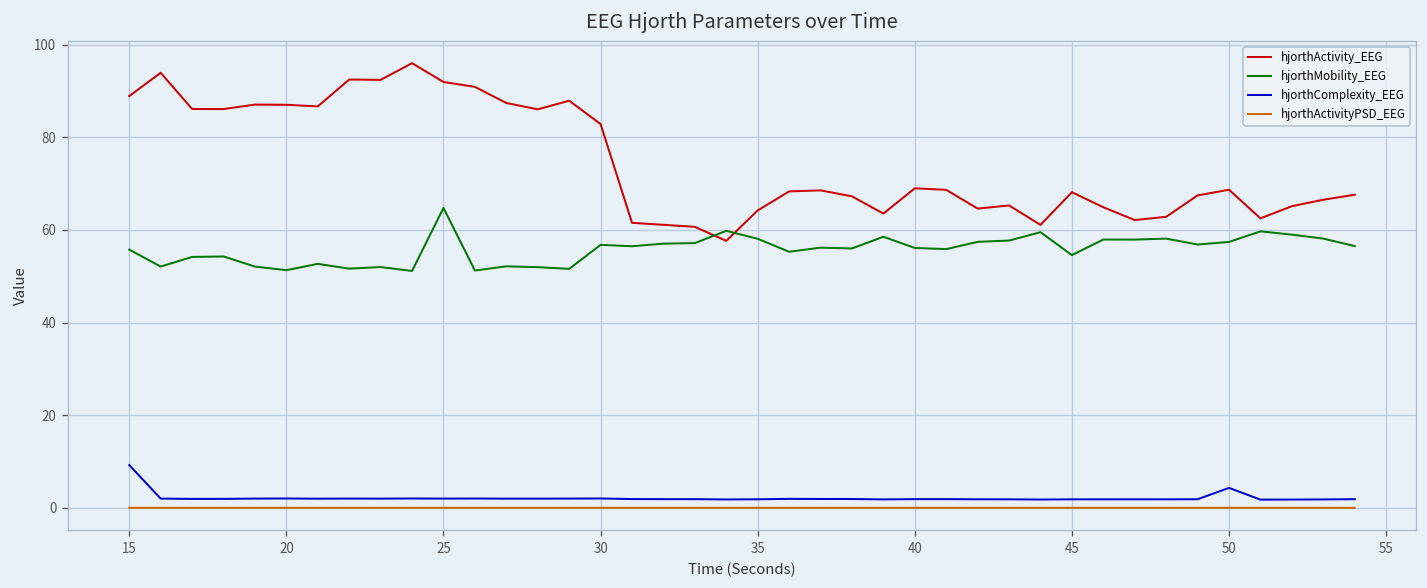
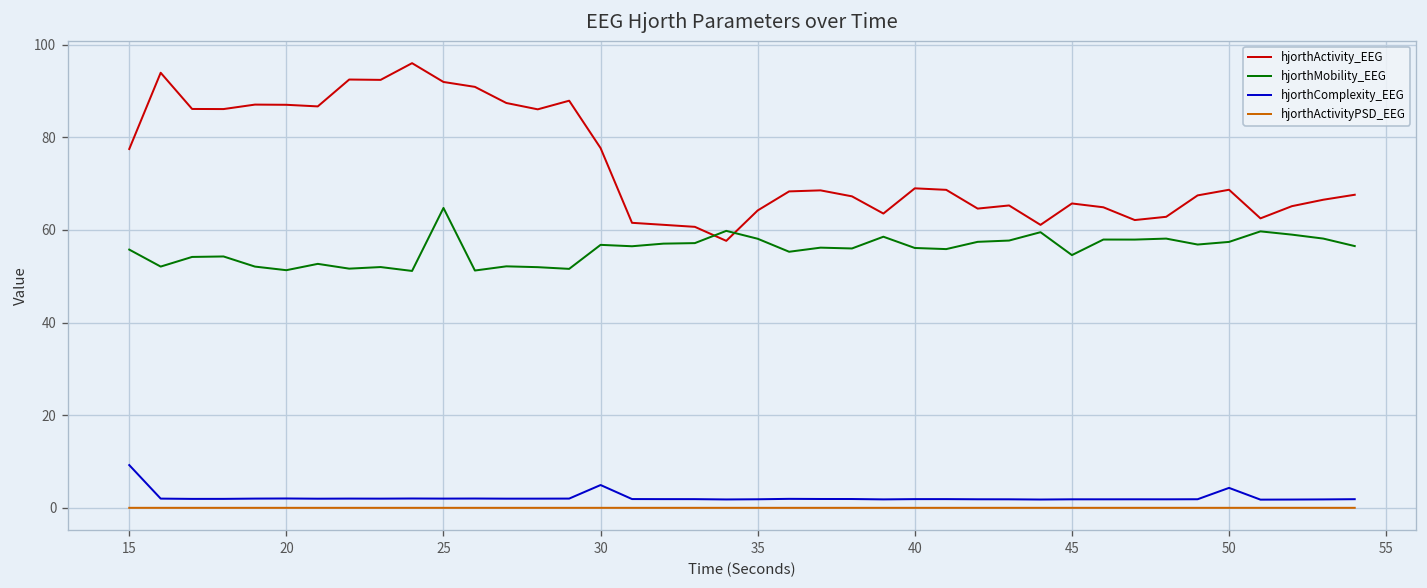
hjorthActivity_EEG, 15: 89 -> 77
hjorthActivity_EEG, 30: 83 -> 78
hjorthComplexity_EEG, 30: 2 -> 5
hjorthActivity_EEG, 45: 68 -> 66
